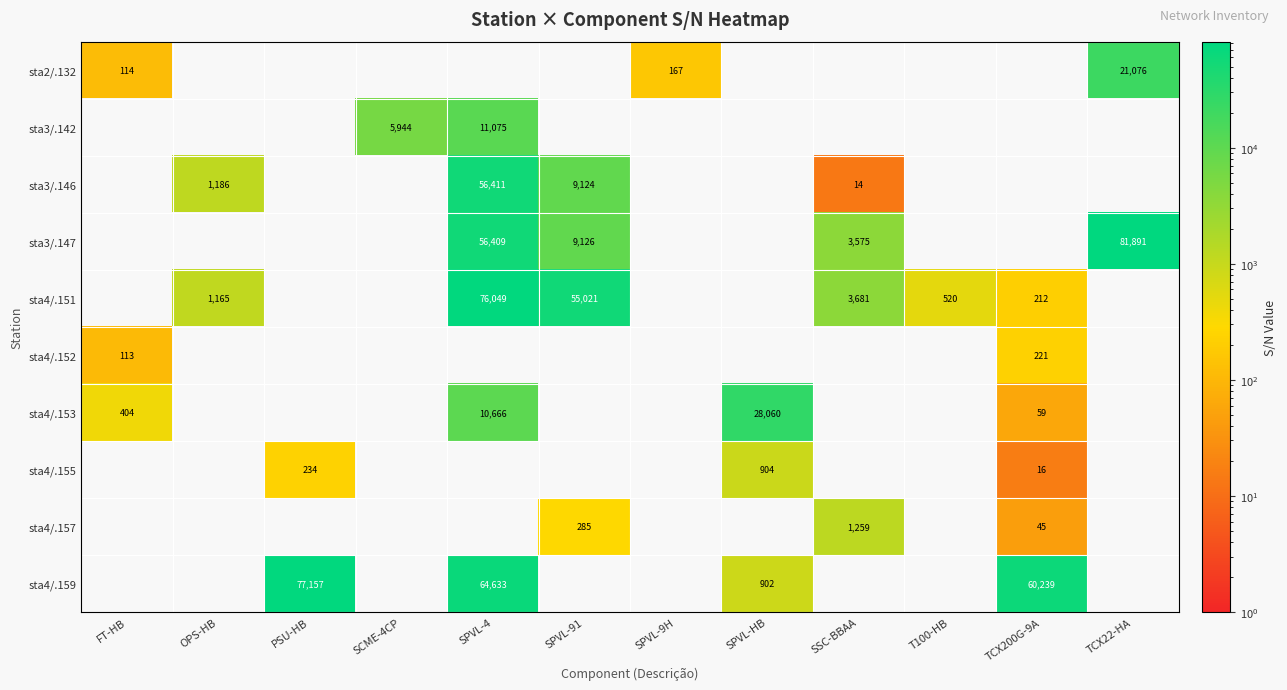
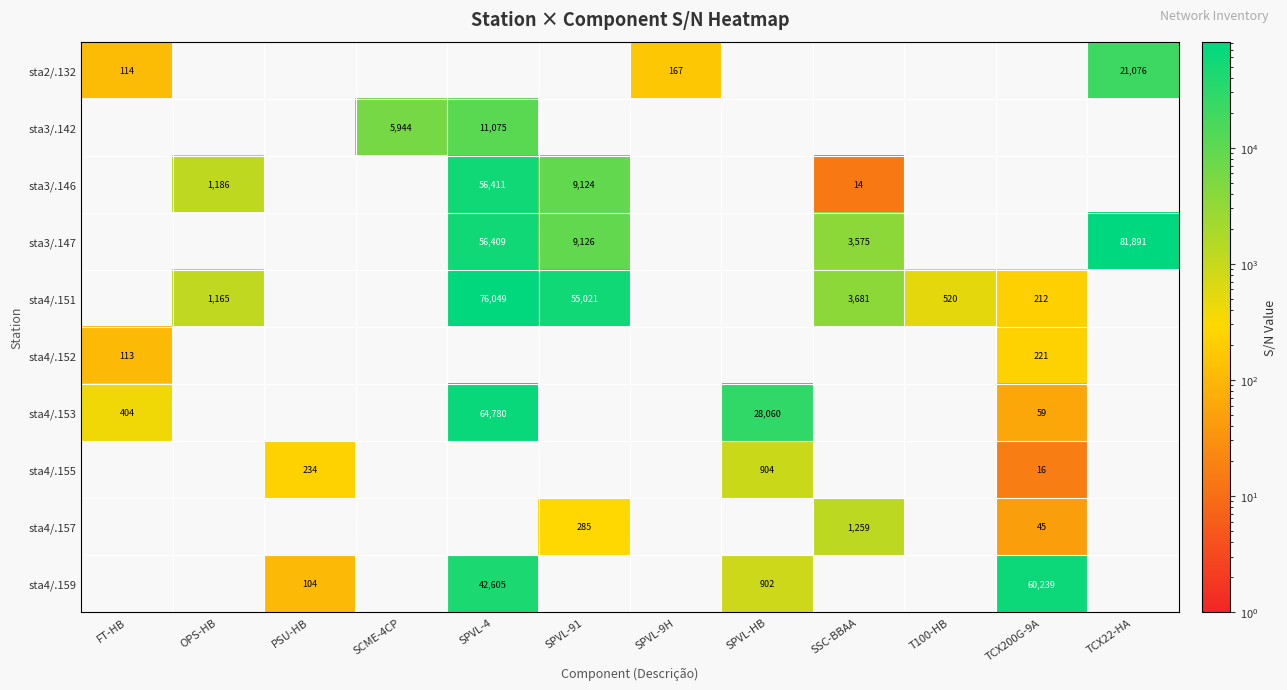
sta4/.153, SPVL-4: 10,666 -> 64,780
sta4/.159, PSU-HB: 77,157 -> 104
sta4/.159, SPVL-4: 64,633 -> 42,605
